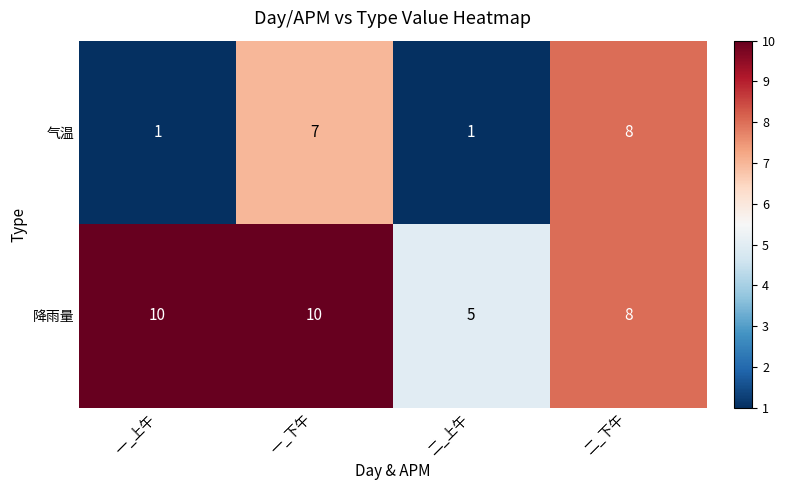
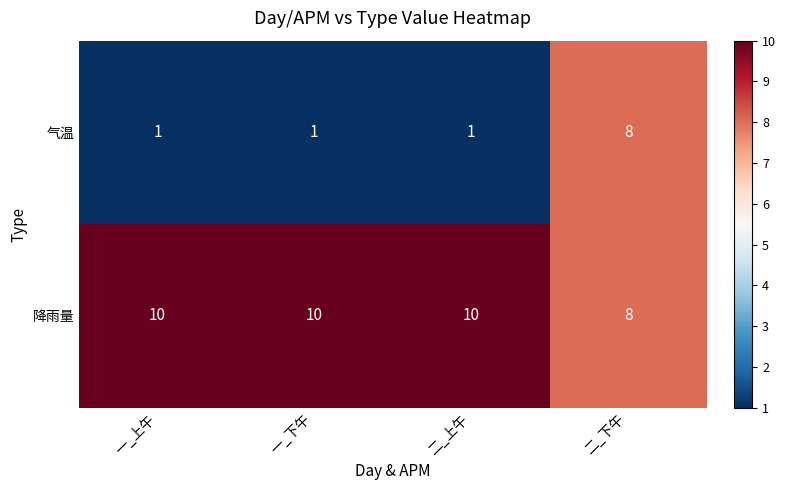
气温, 一_下午: 7 -> 1
降雨量, 二_上午: 5 -> 10
